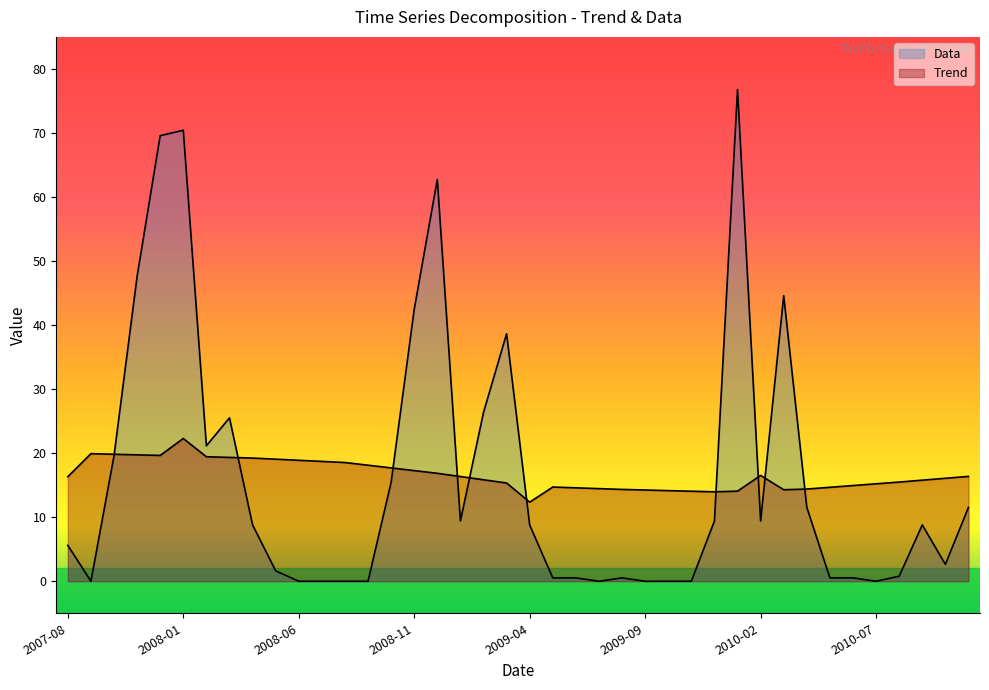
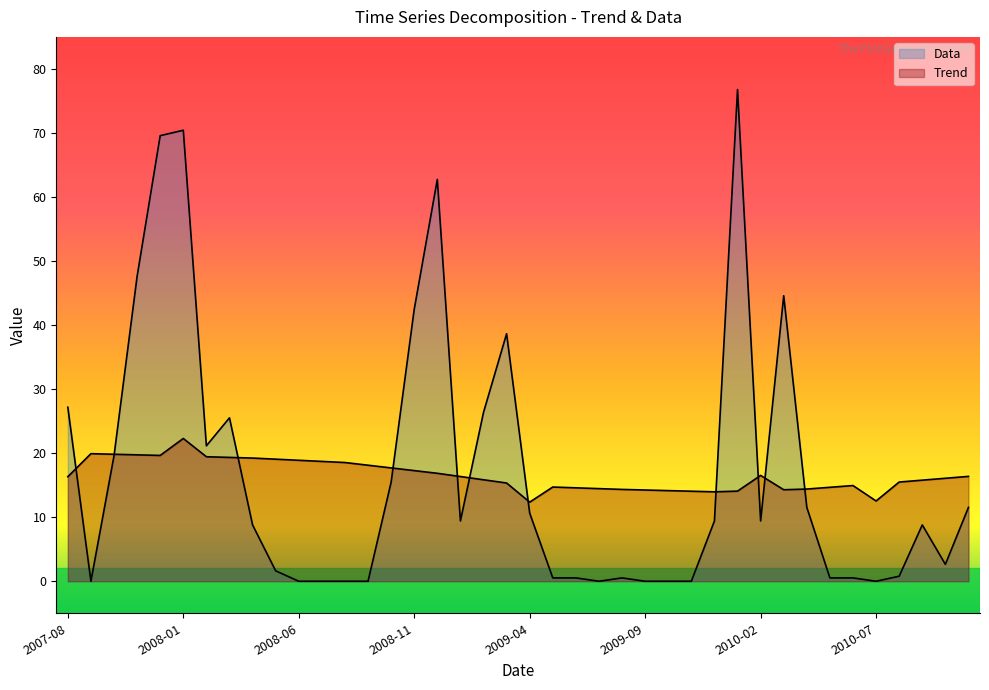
Data, 2007-08: 6 -> 27
Data, 2009-04: 9 -> 11
Trend, 2010-07: 15 -> 13
